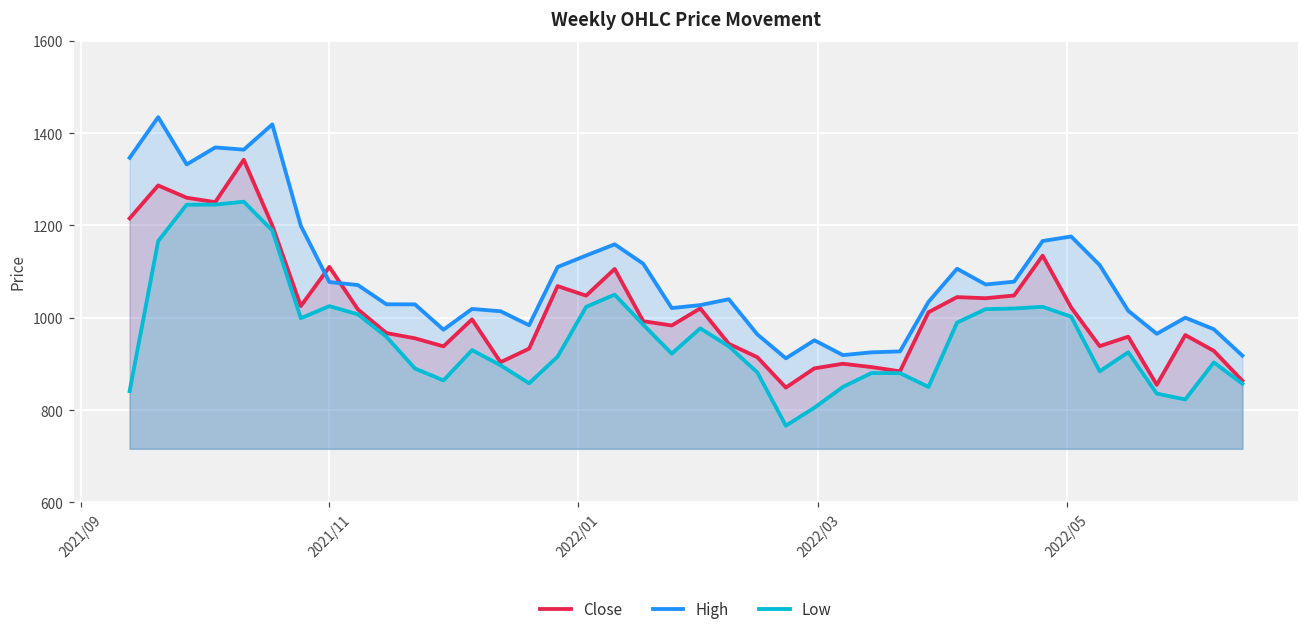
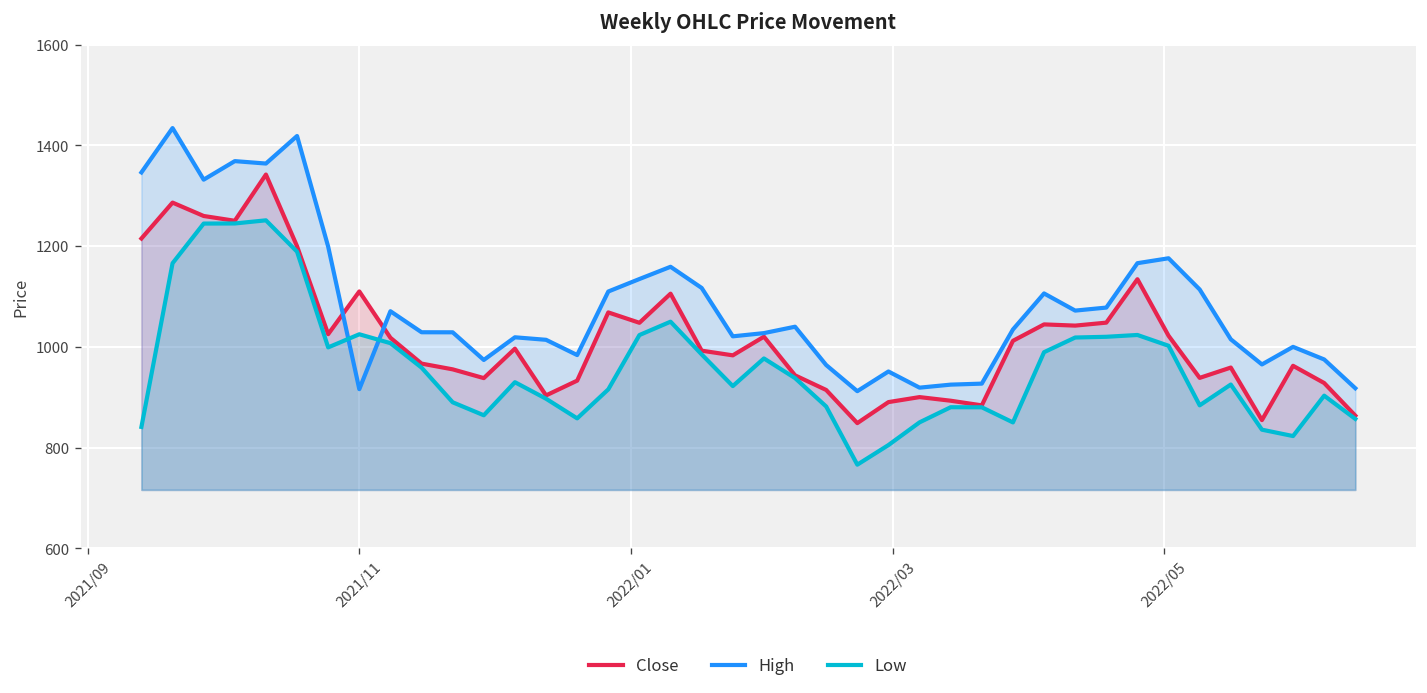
High, 2021/11: 1080 -> 920
